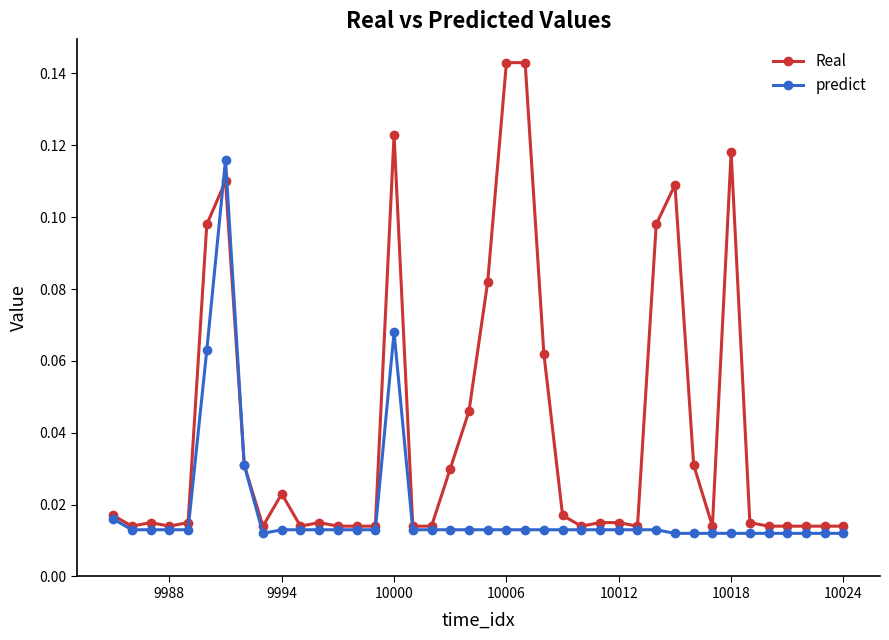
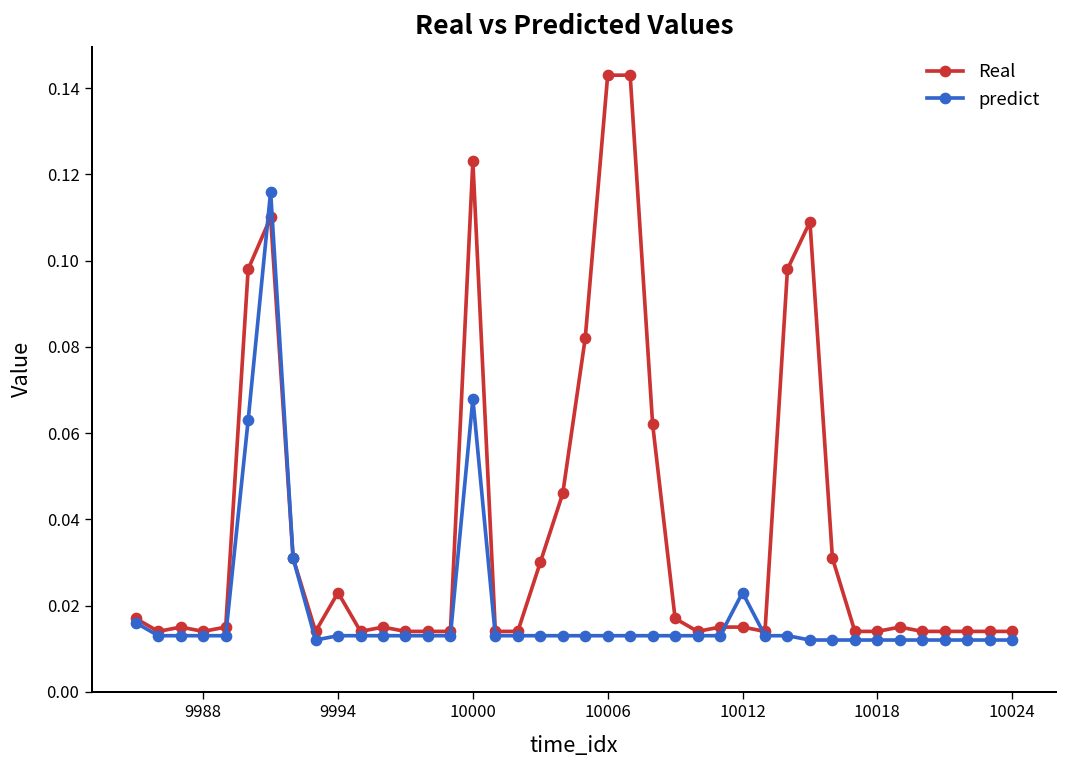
predict, 10012: 0.013 -> 0.023
Real, 10018: 0.118 -> 0.014
